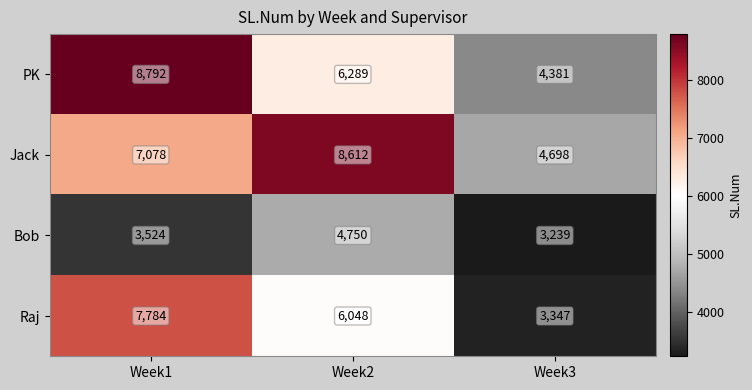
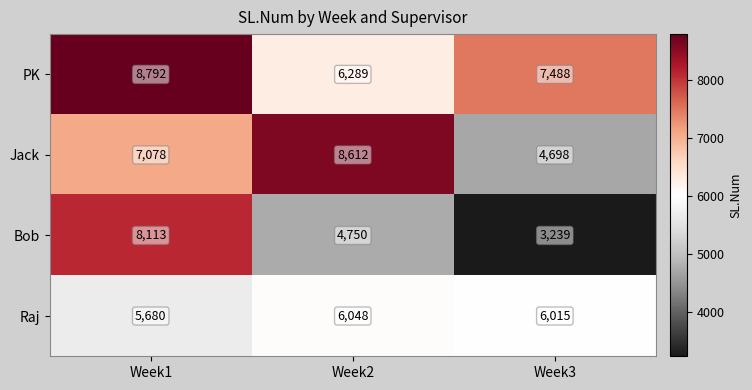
PK, Week3: 4,381 -> 7,488
Bob, Week1: 3,524 -> 8,113
Raj, Week1: 7,784 -> 5,680
Raj, Week3: 3,347 -> 6,015
